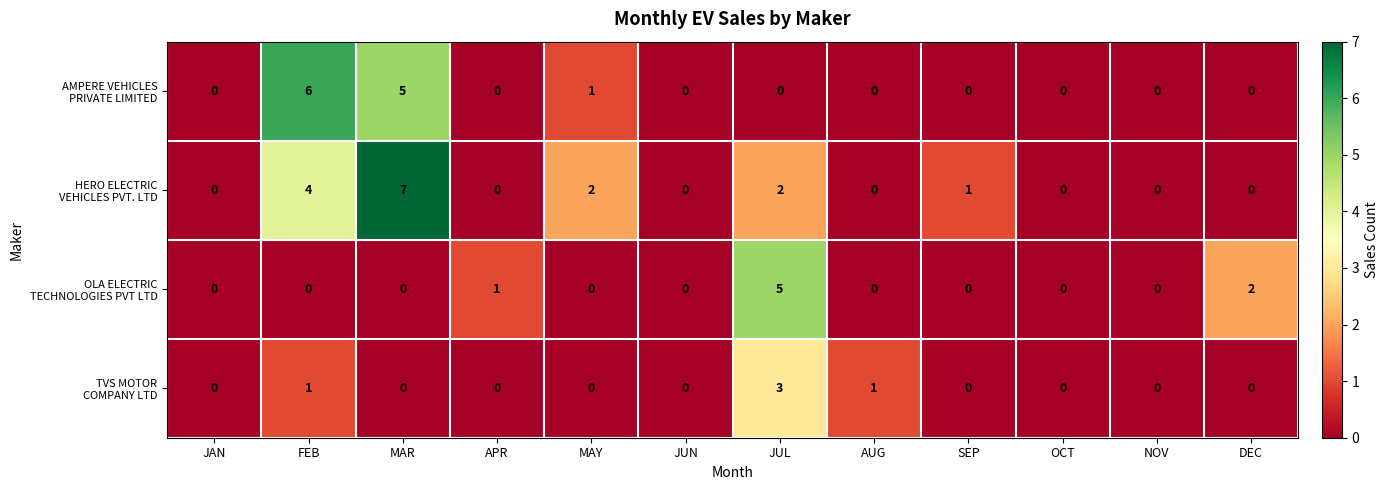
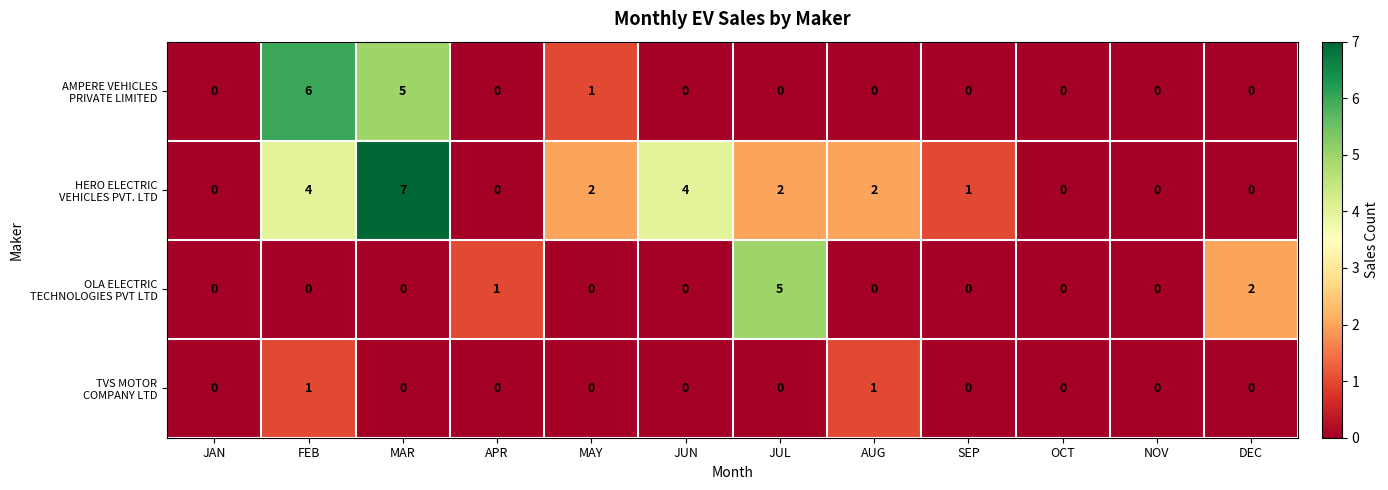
HERO ELECTRIC VEHICLES PVT. LTD, JUN: 0 -> 4
HERO ELECTRIC VEHICLES PVT. LTD, AUG: 0 -> 2
TVS MOTOR COMPANY LTD, JUL: 3 -> 0
